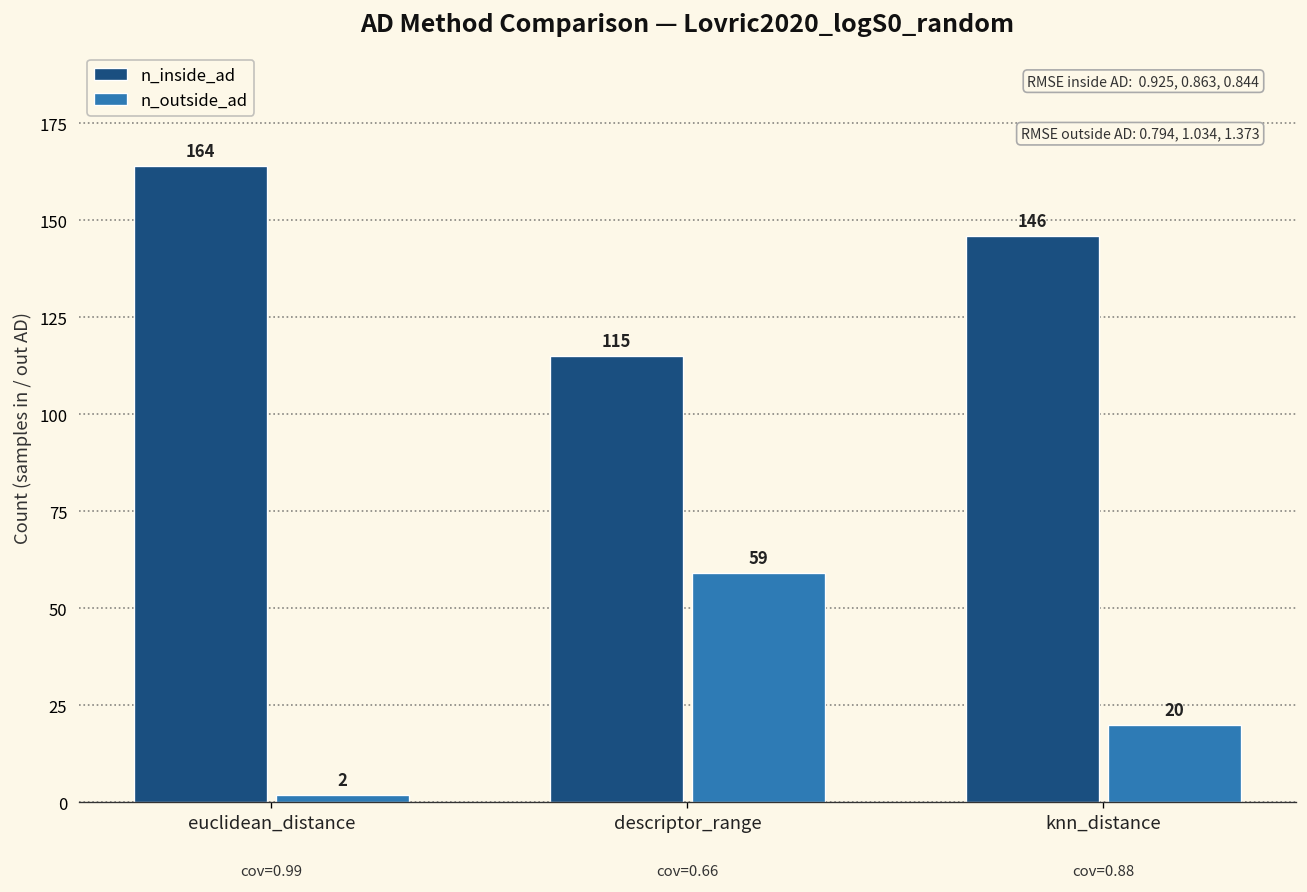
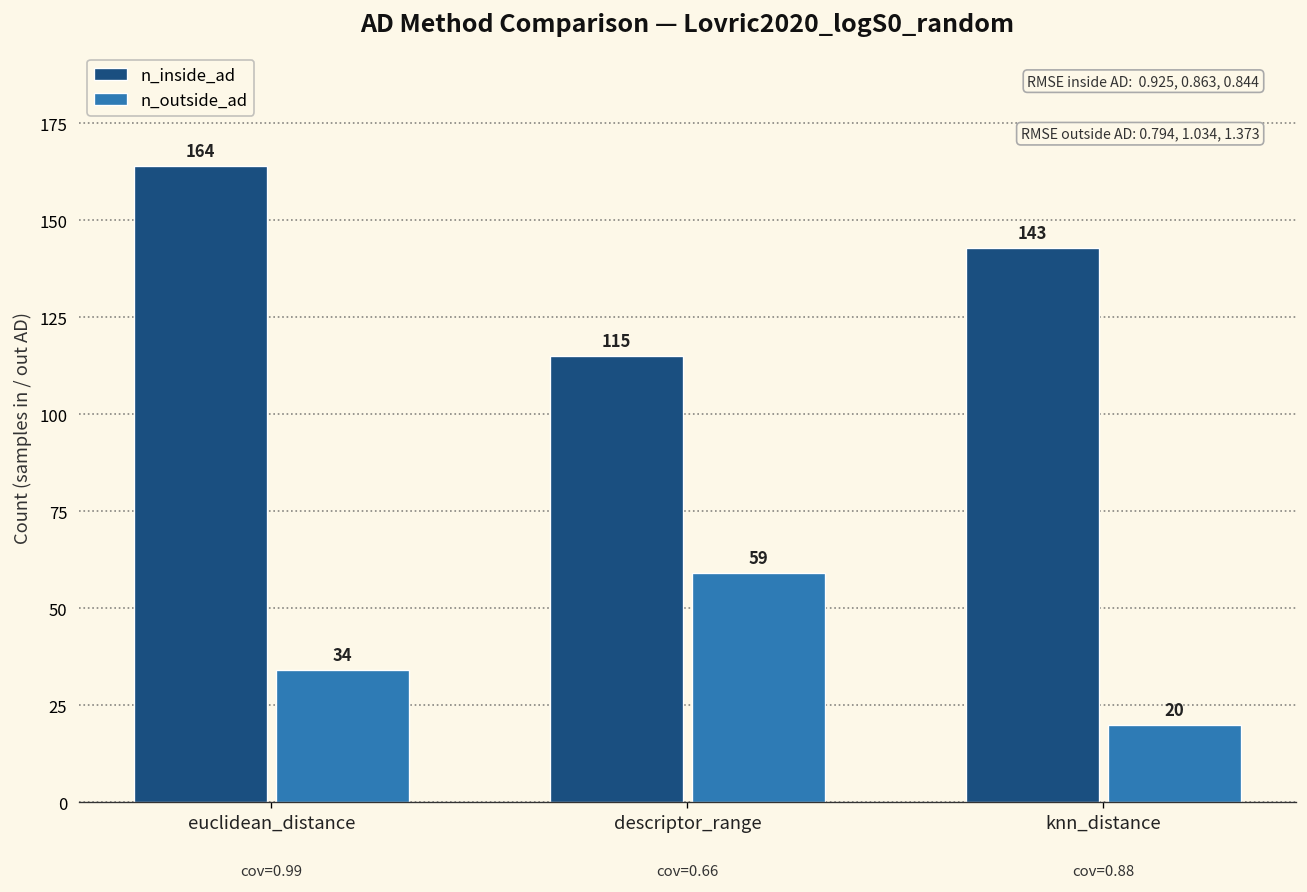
n_outside_ad, euclidean_distance: 2 -> 34
n_inside_ad, knn_distance: 146 -> 143
